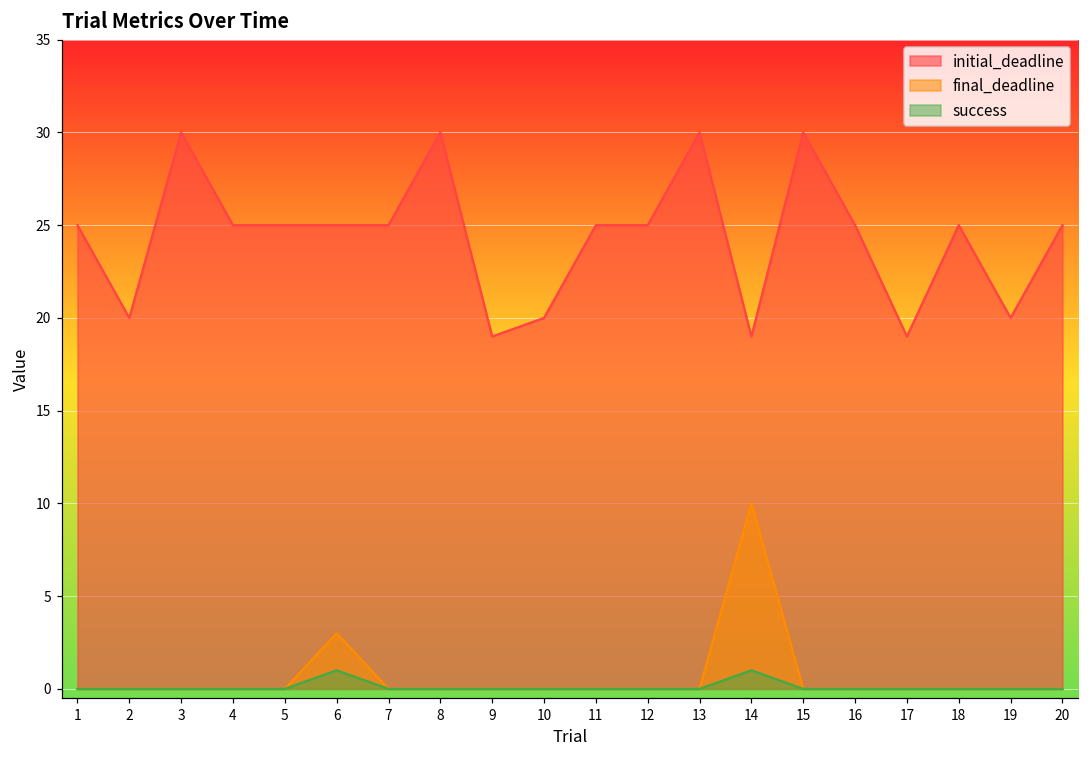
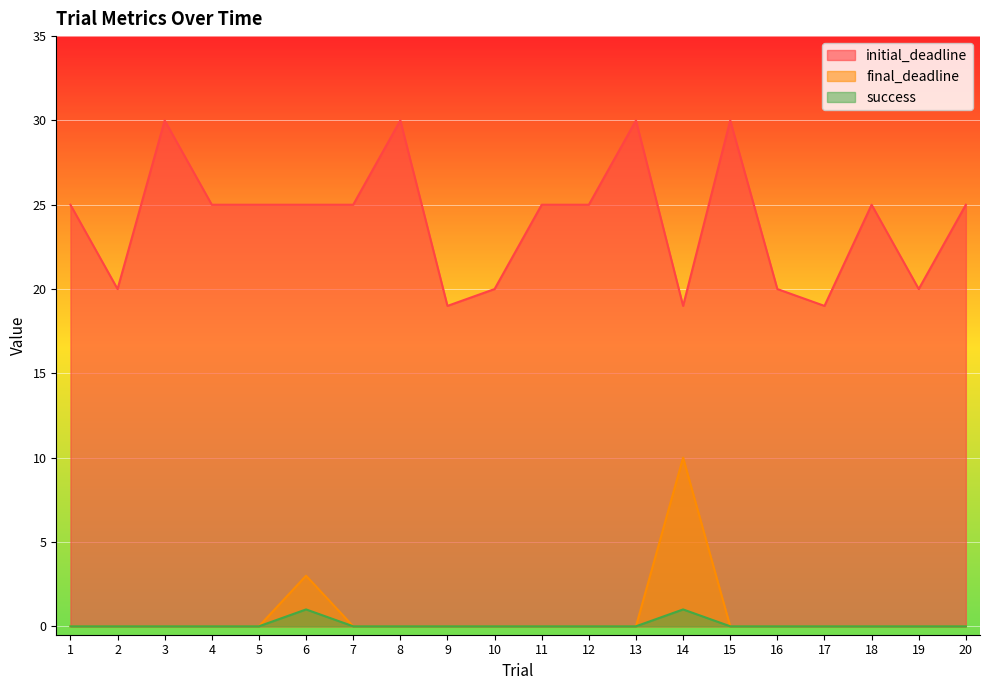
initial_deadline, 16: 25 -> 20
